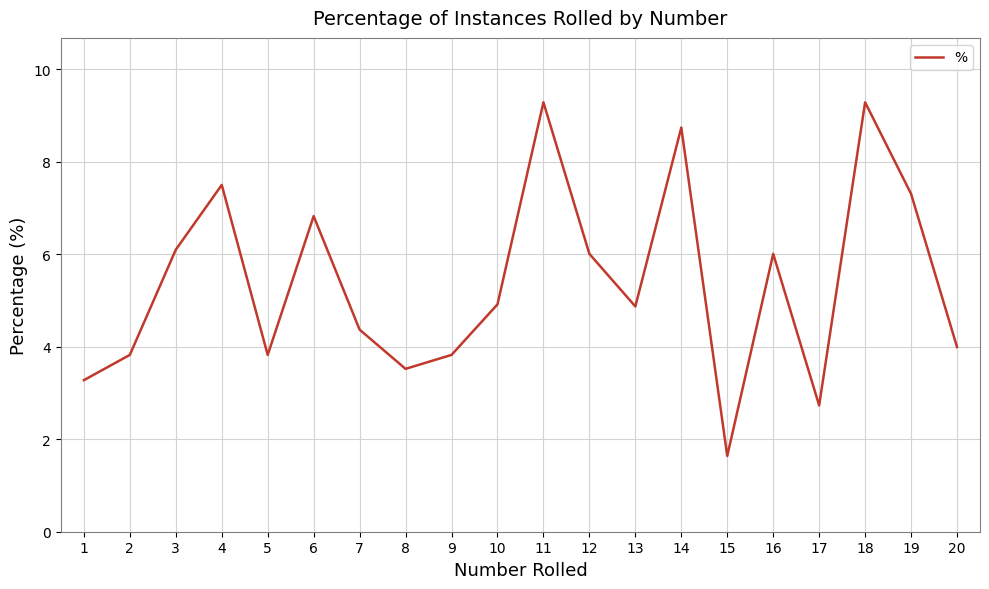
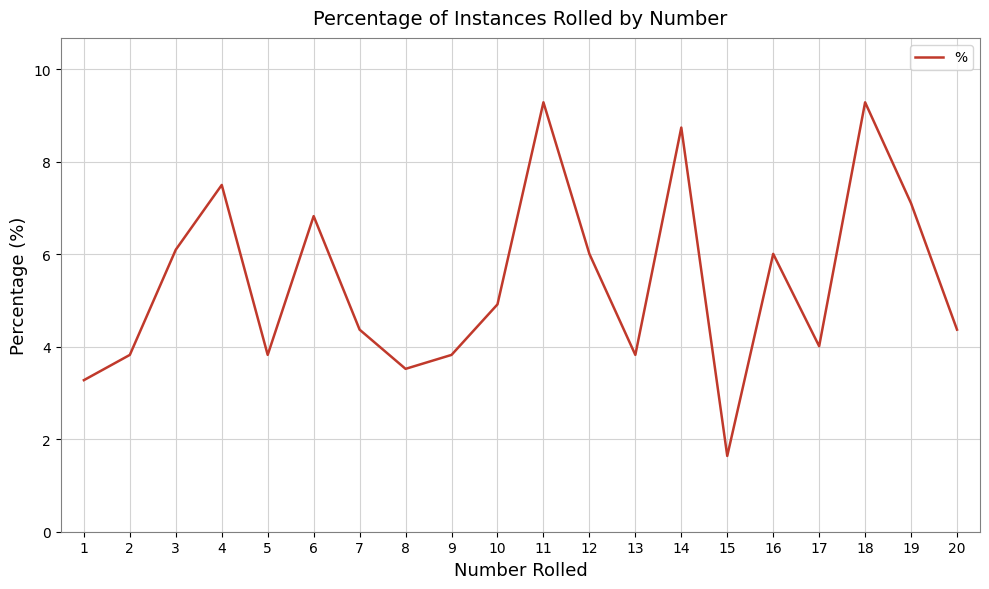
13: 4.9 -> 3.8
17: 2.7 -> 4.0
19: 7.3 -> 7.1
20: 4.0 -> 4.4
